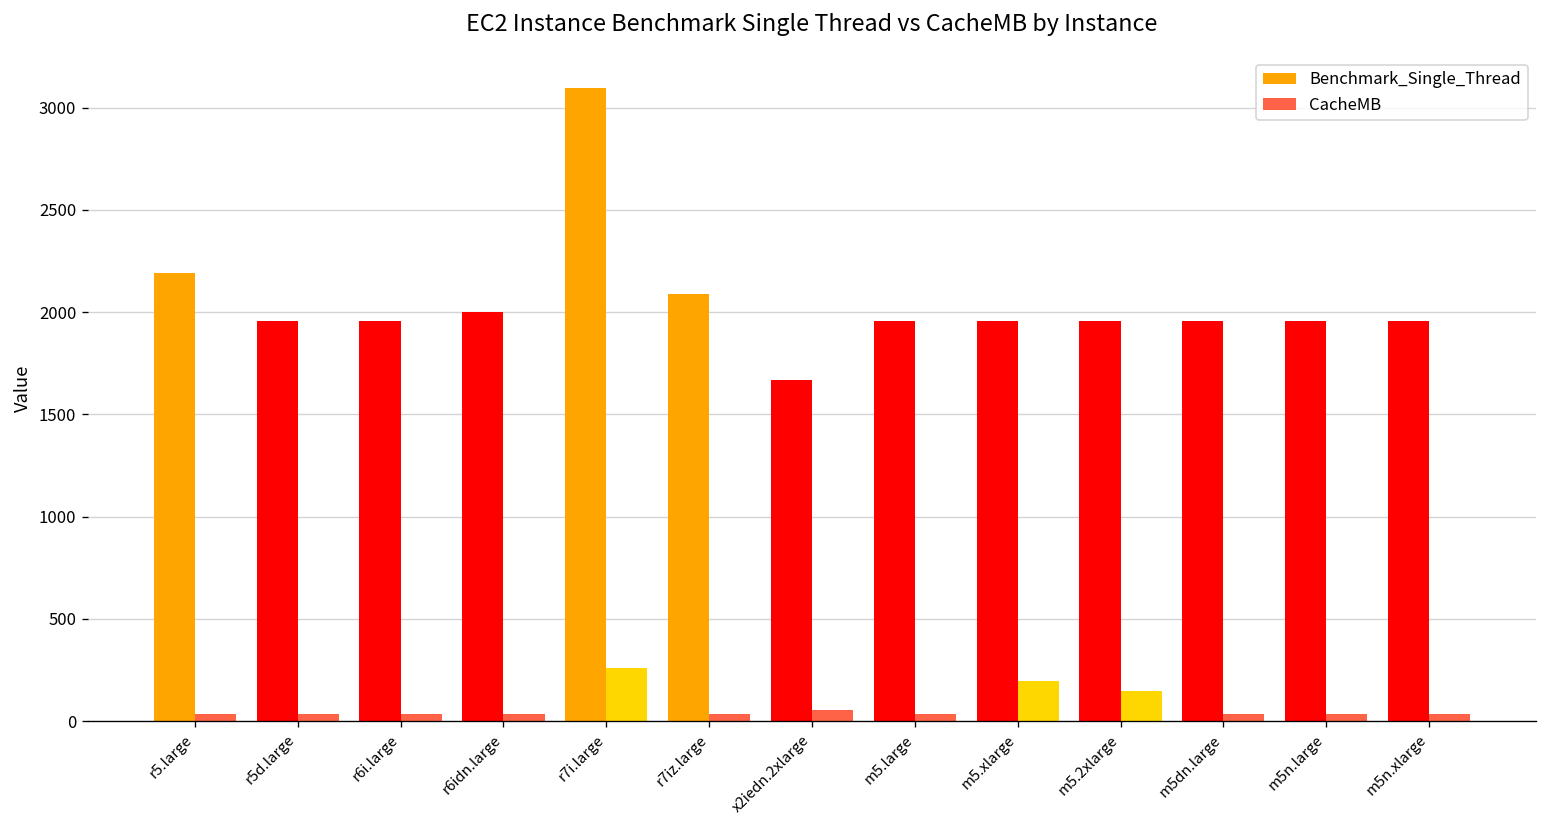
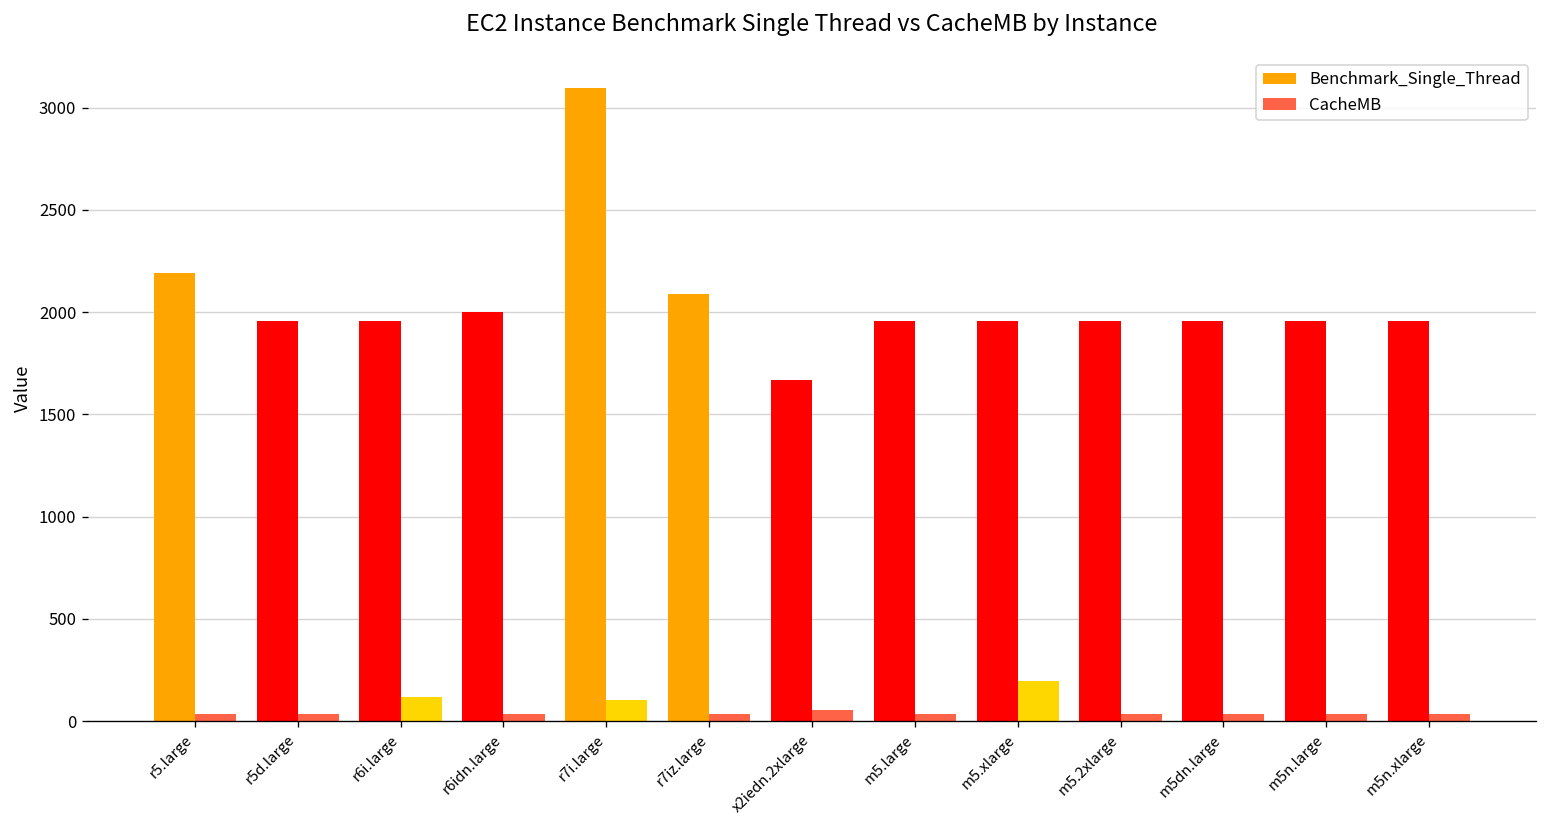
CacheMB, r6i.large: 40 -> 120
CacheMB, r7i.large: 260 -> 110
CacheMB, m5.2xlarge: 150 -> 40
